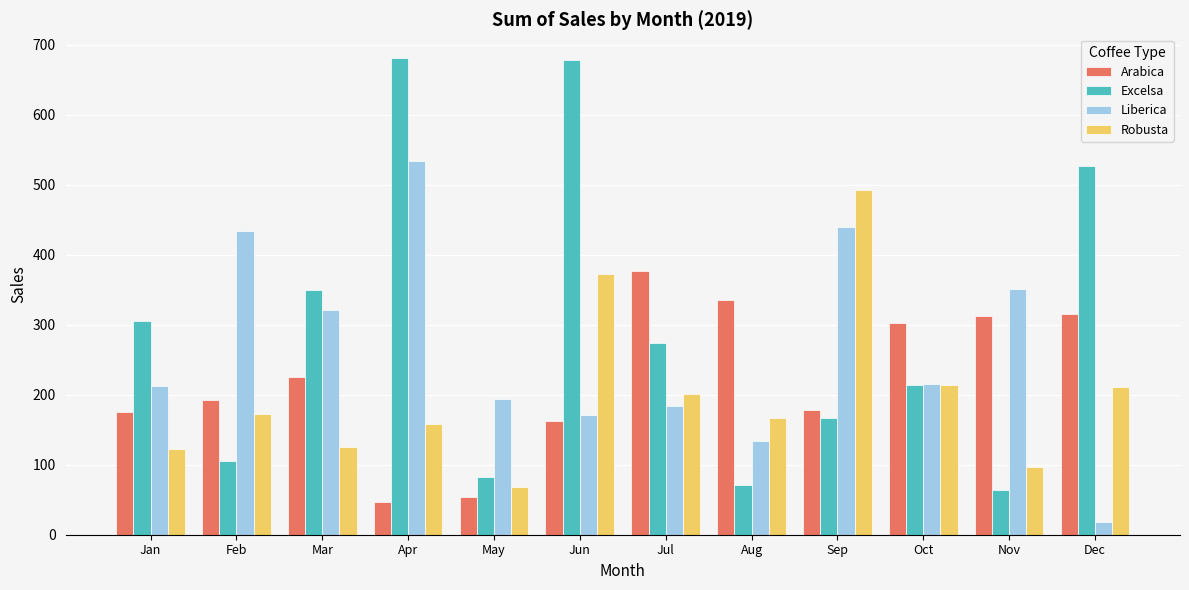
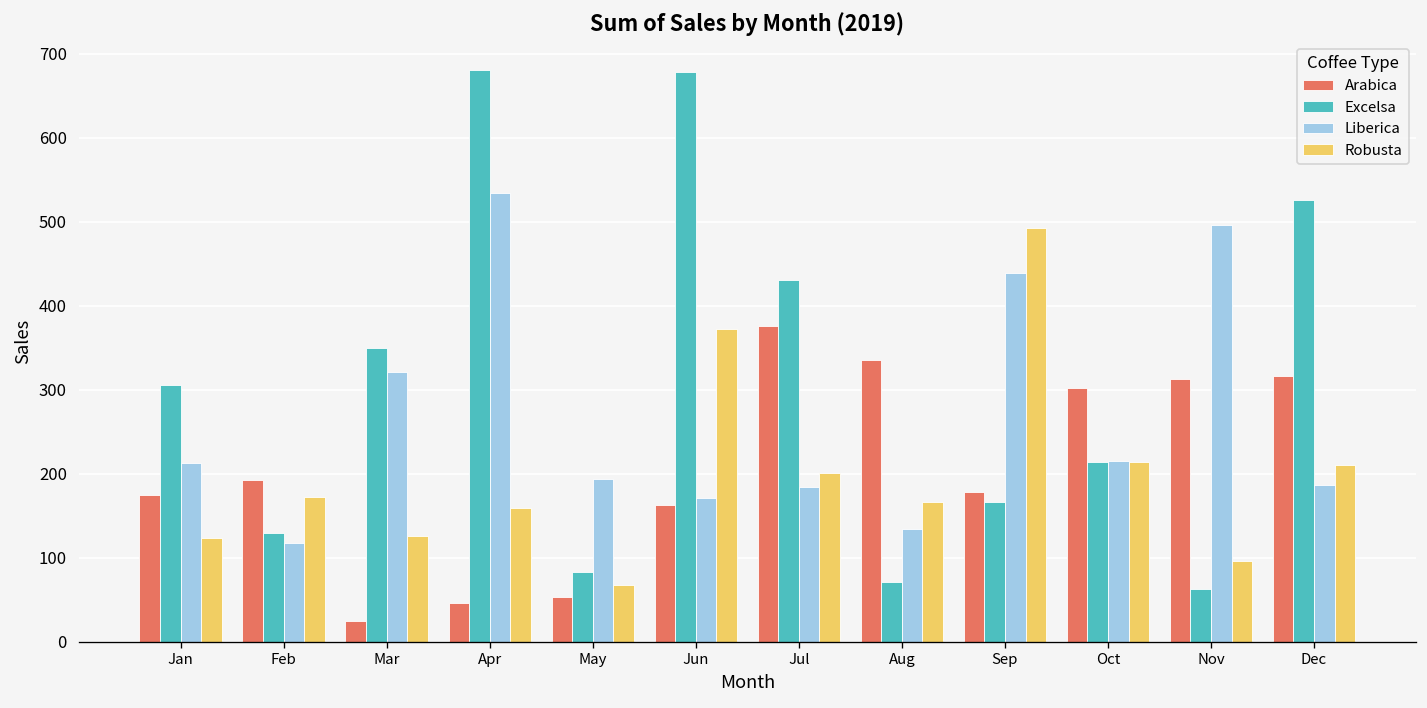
Excelsa, Feb: 110 -> 130
Liberica, Feb: 430 -> 120
Arabica, Mar: 220 -> 20
Excelsa, Jul: 270 -> 430
Liberica, Nov: 350 -> 500
Liberica, Dec: 20 -> 190
